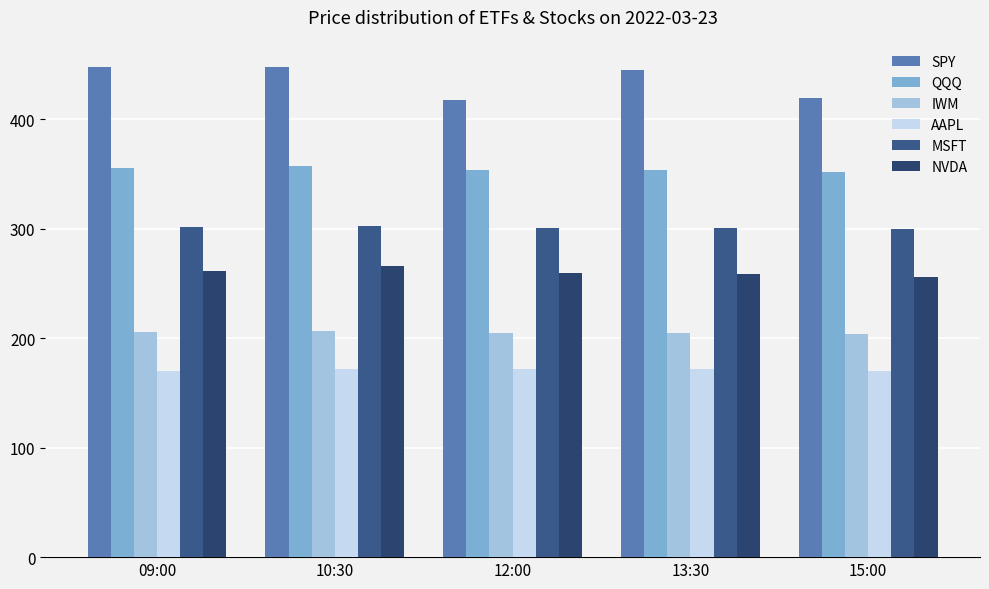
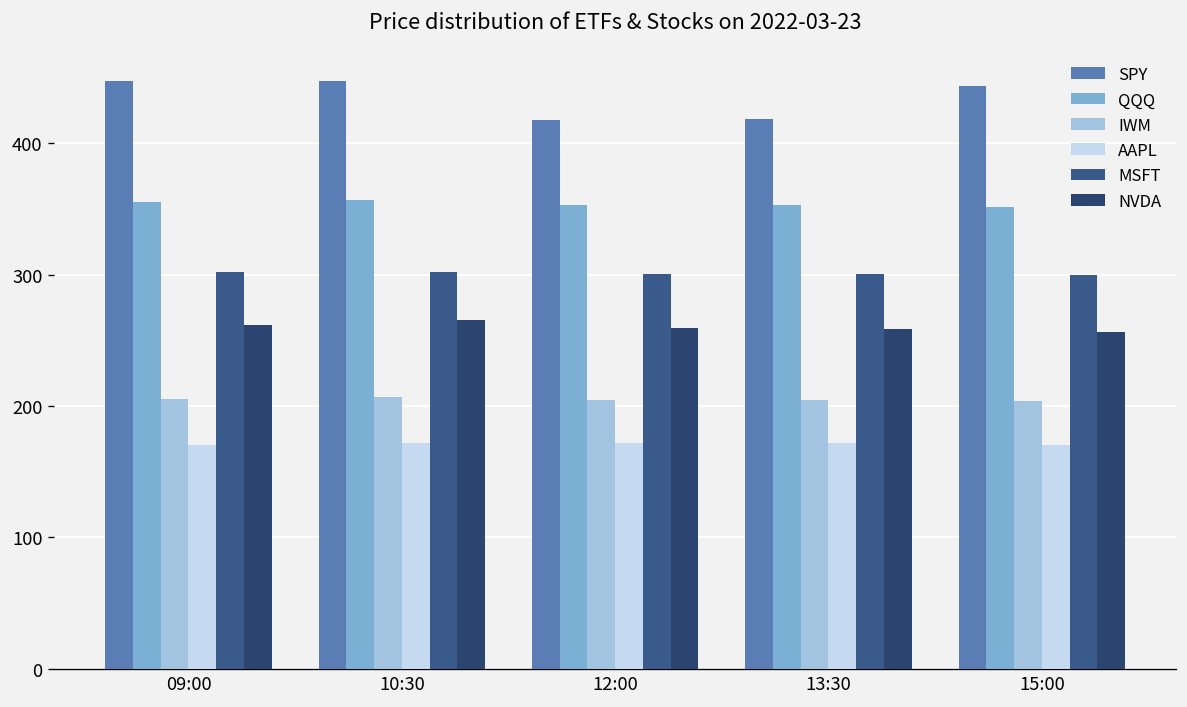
SPY, 13:30: 445 -> 419
SPY, 15:00: 420 -> 444
